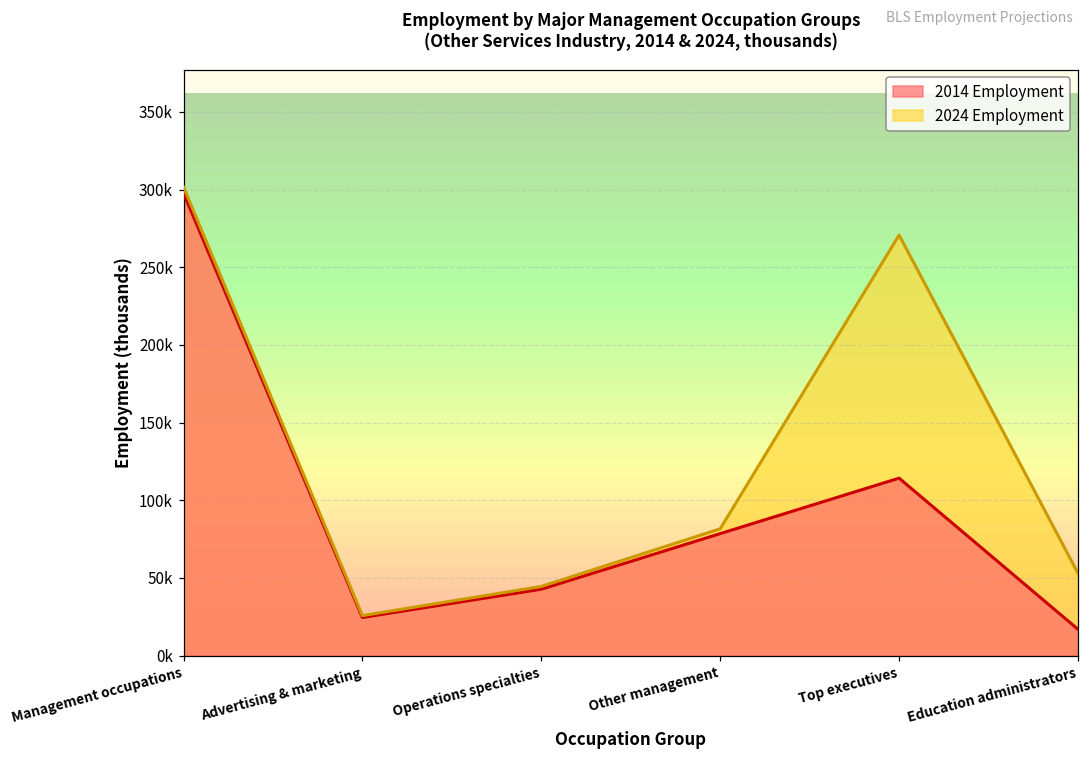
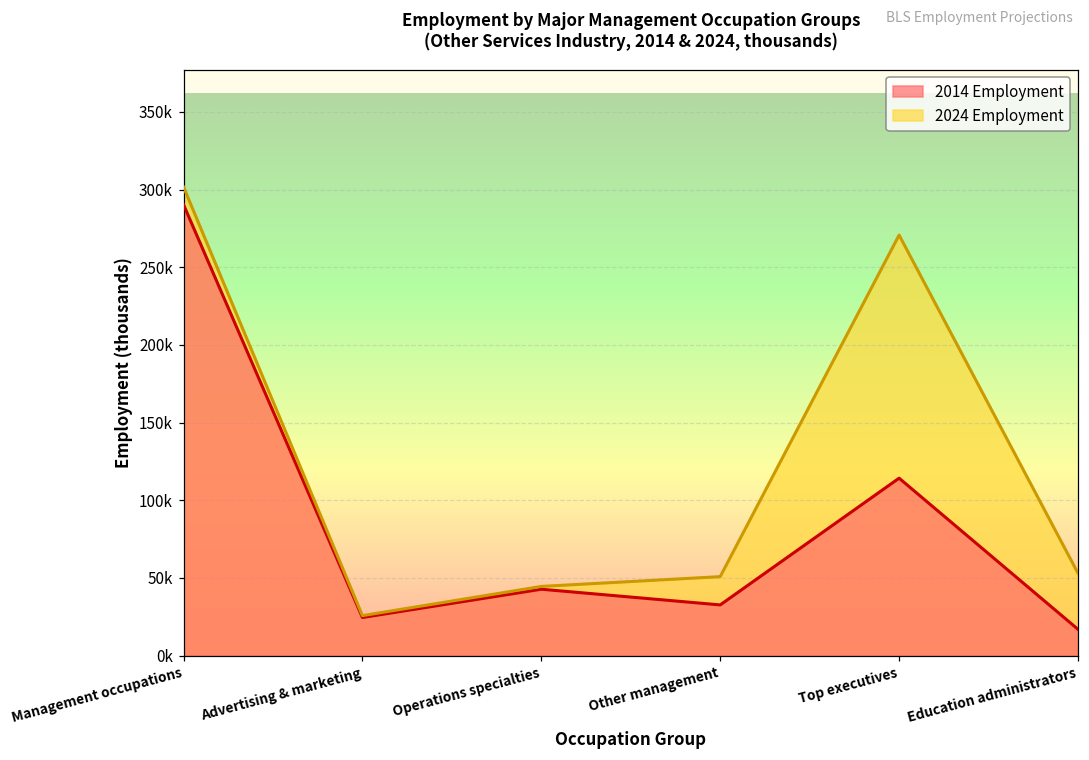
2014 Employment, Management occupations: 298000 -> 290000
2014 Employment, Other management: 79000 -> 33000
2024 Employment, Other management: 82000 -> 51000
